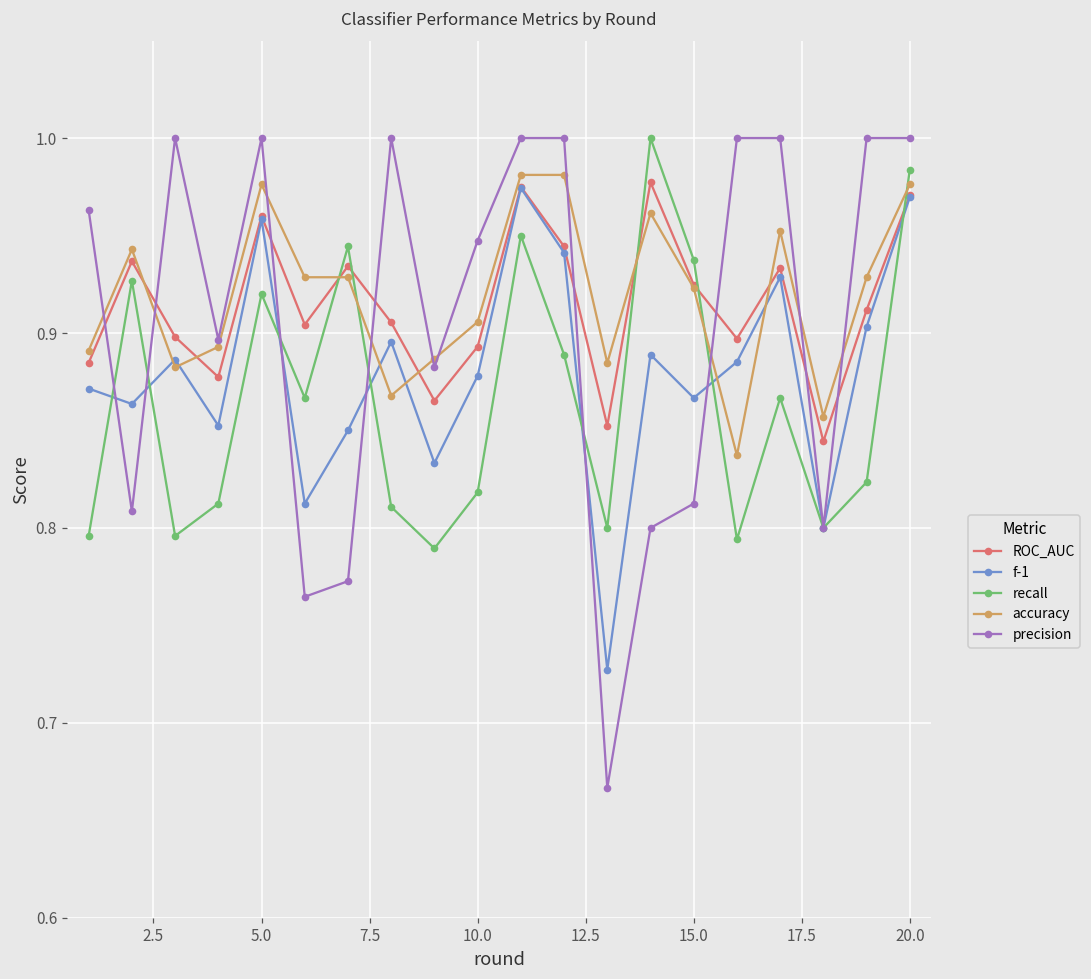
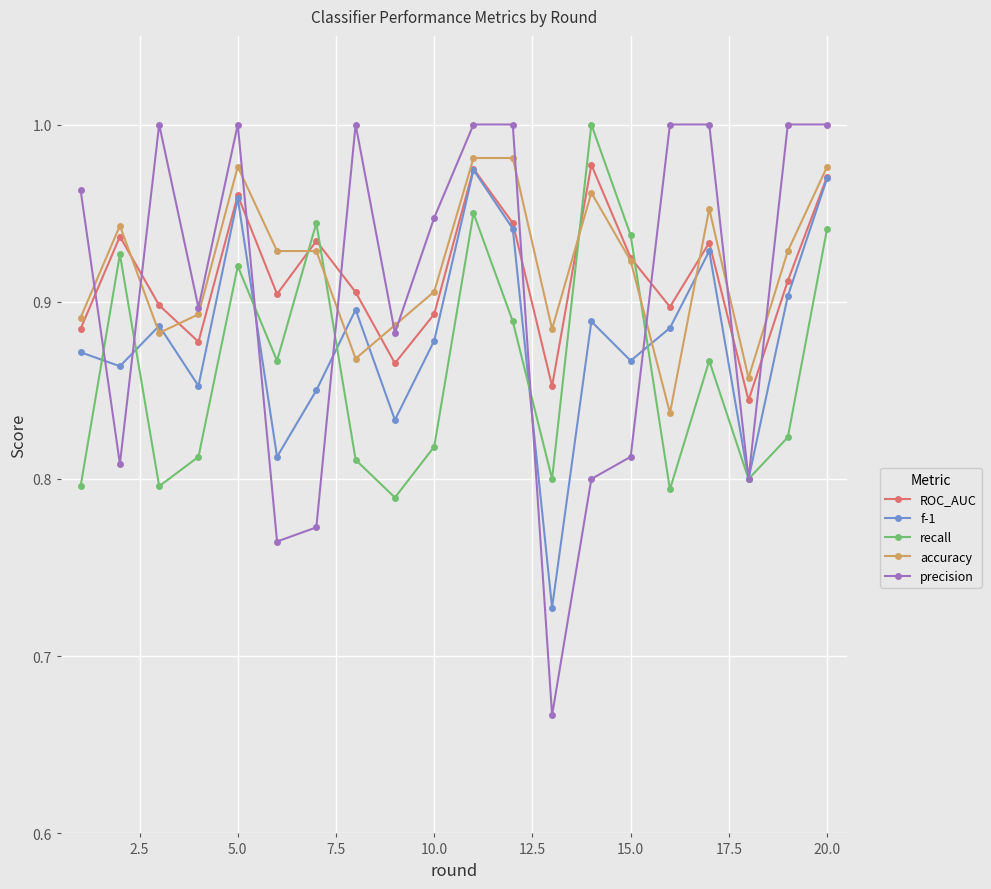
recall, 20.0: 0.984 -> 0.941
